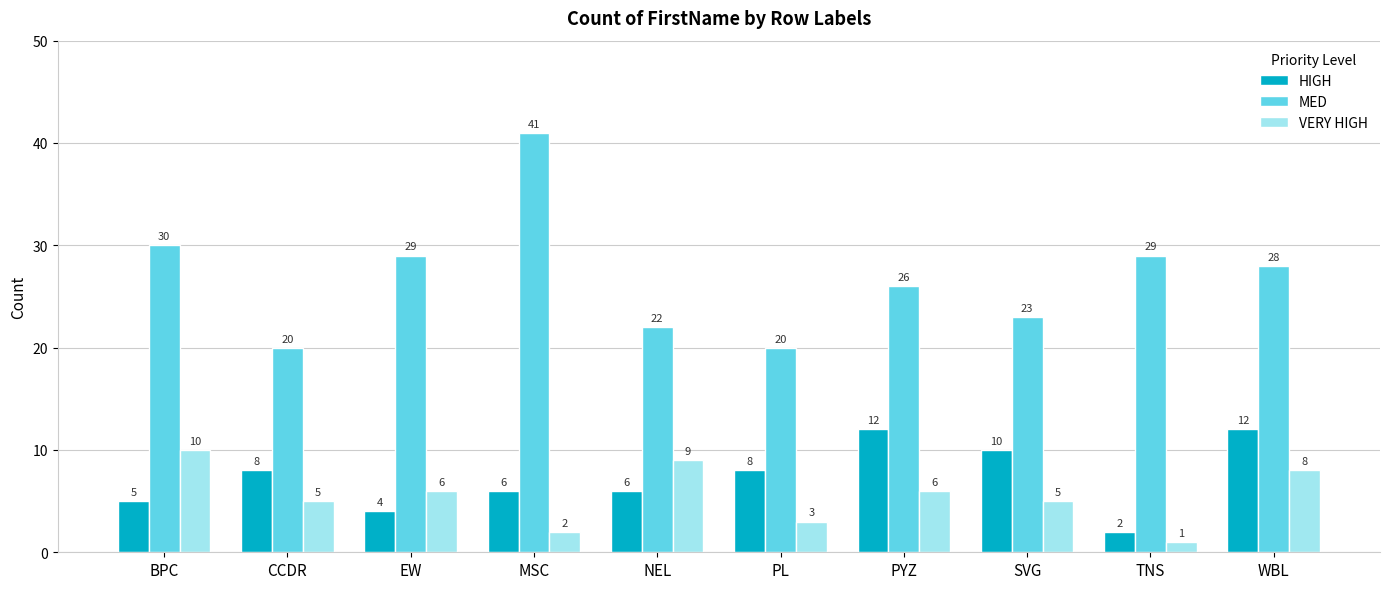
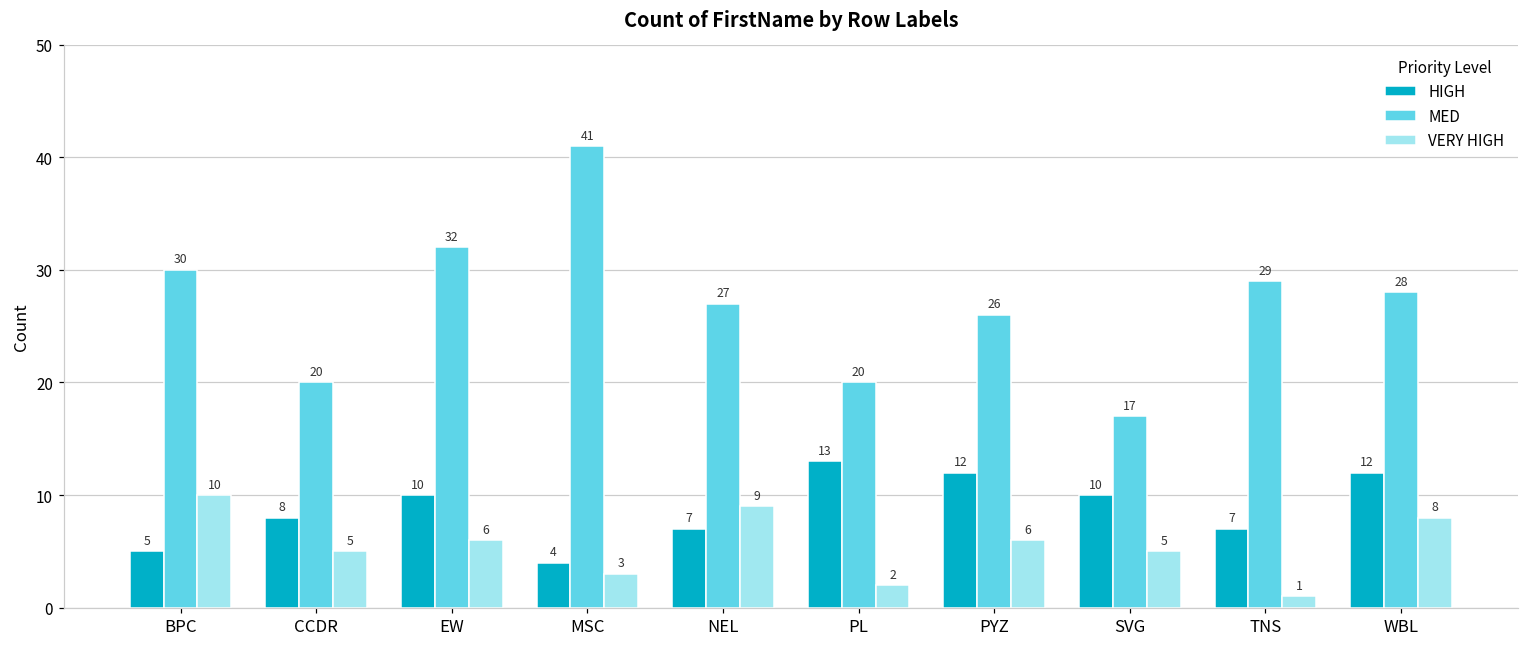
HIGH, EW: 4 -> 10
MED, EW: 29 -> 32
HIGH, MSC: 6 -> 4
VERY HIGH, MSC: 2 -> 3
HIGH, NEL: 6 -> 7
MED, NEL: 22 -> 27
HIGH, PL: 8 -> 13
VERY HIGH, PL: 3 -> 2
MED, SVG: 23 -> 17
HIGH, TNS: 2 -> 7
